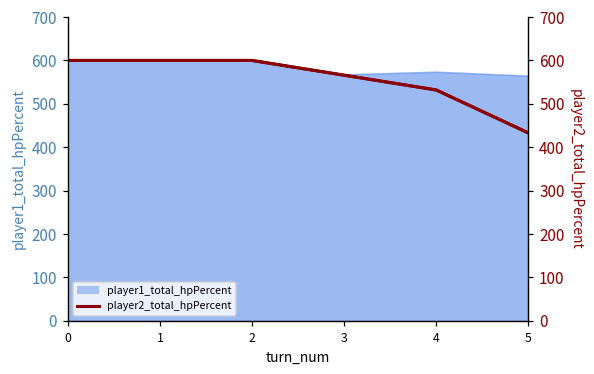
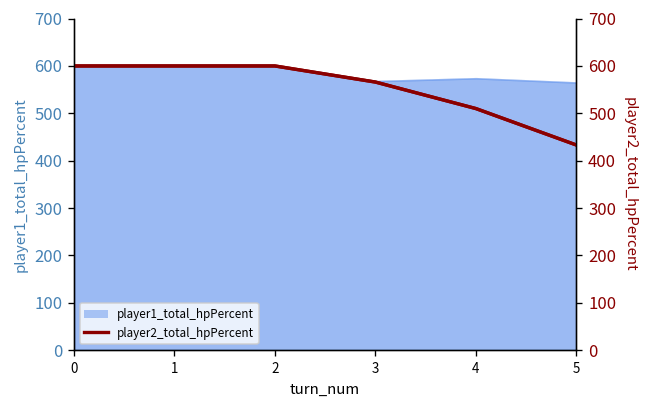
player2_total_hpPercent, 4: 530 -> 510
